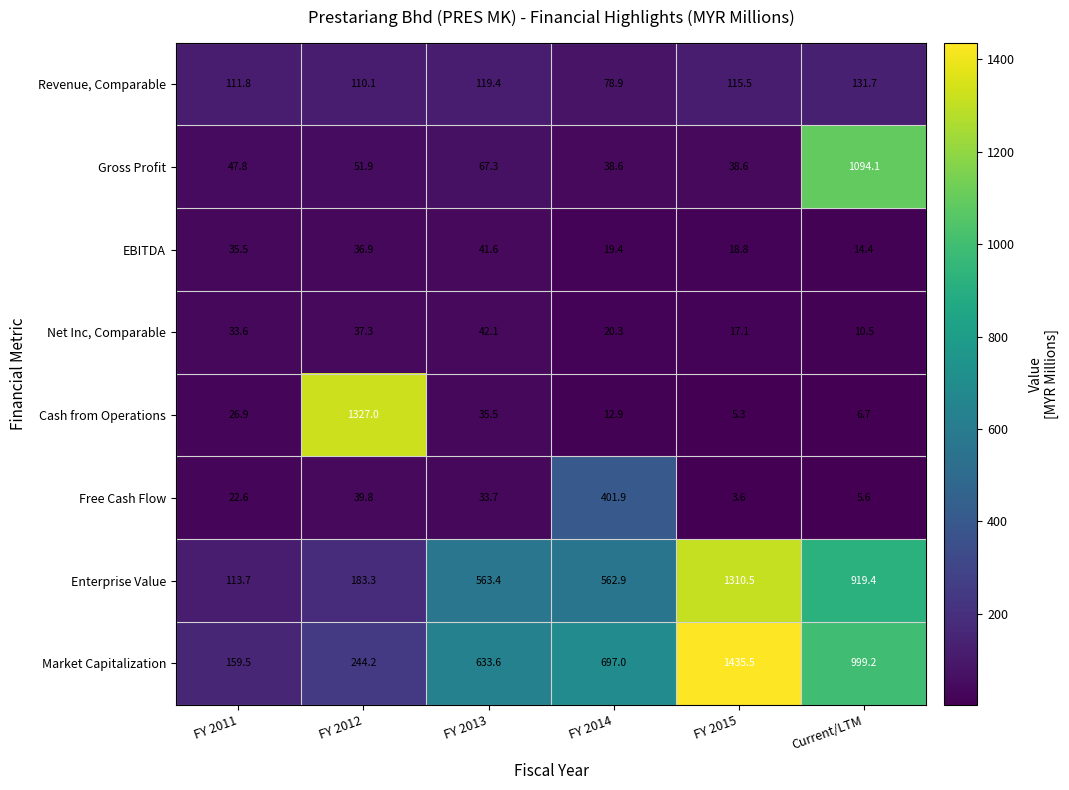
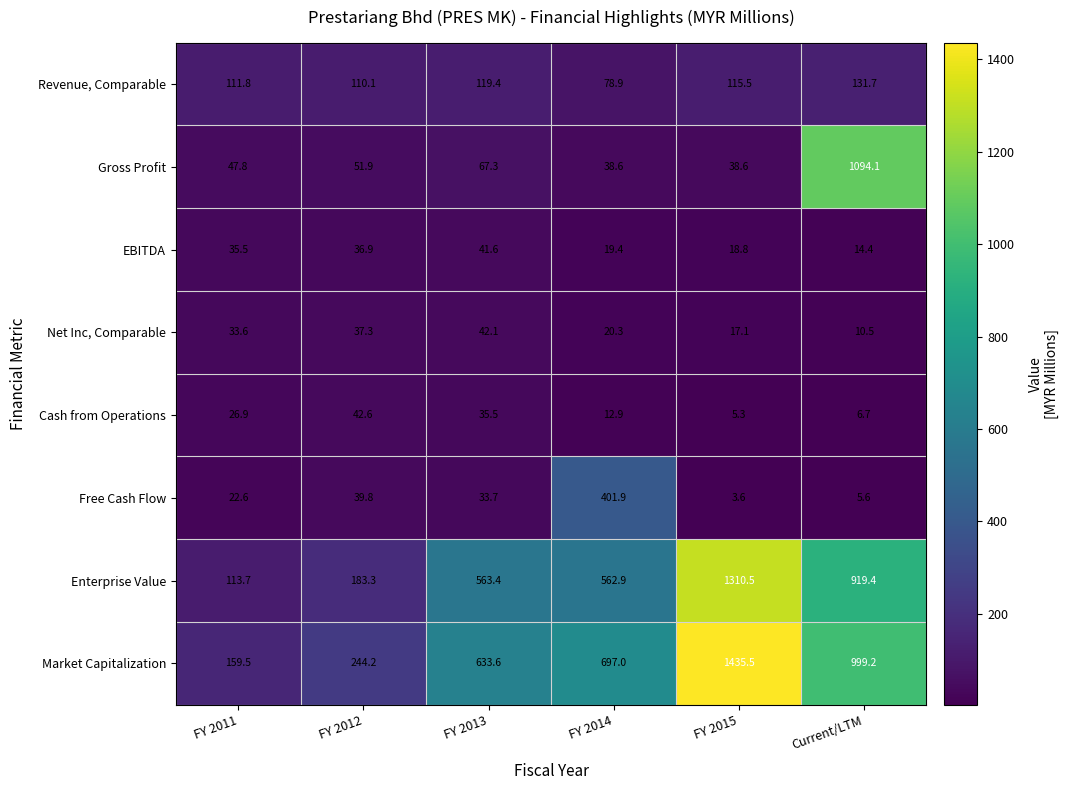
Cash from Operations, FY 2012: 1327.0 -> 42.6
